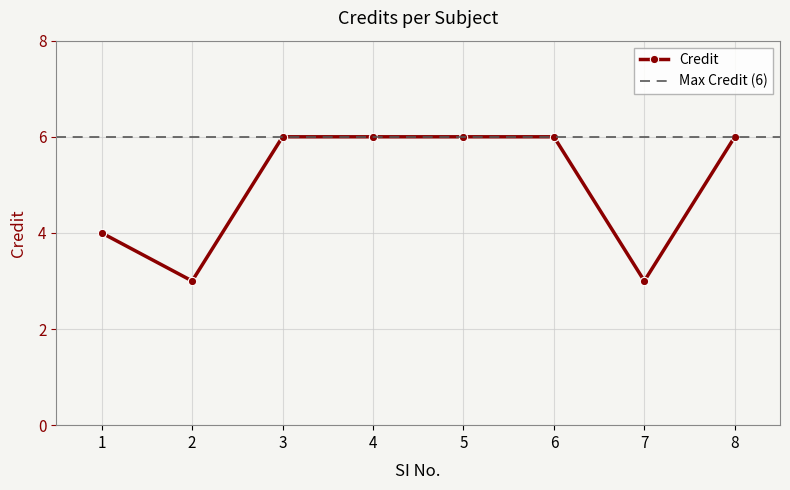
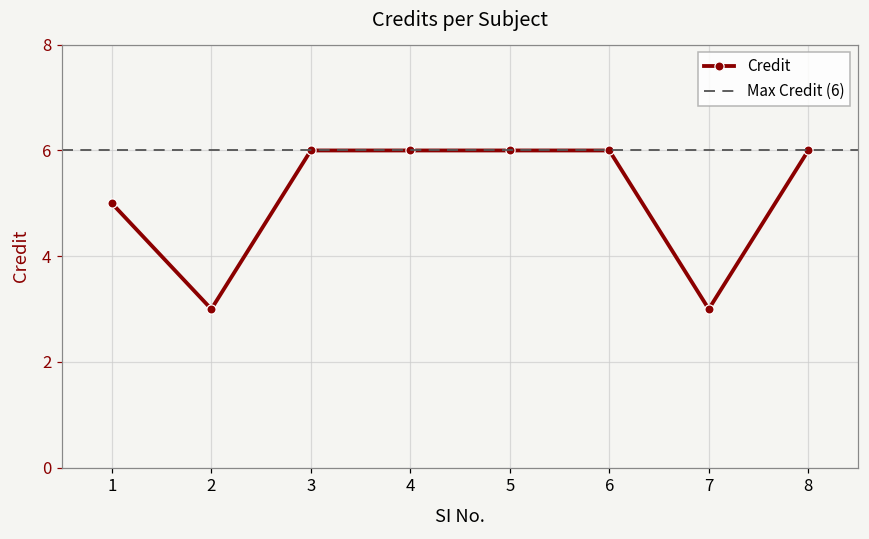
1: 4 -> 5
